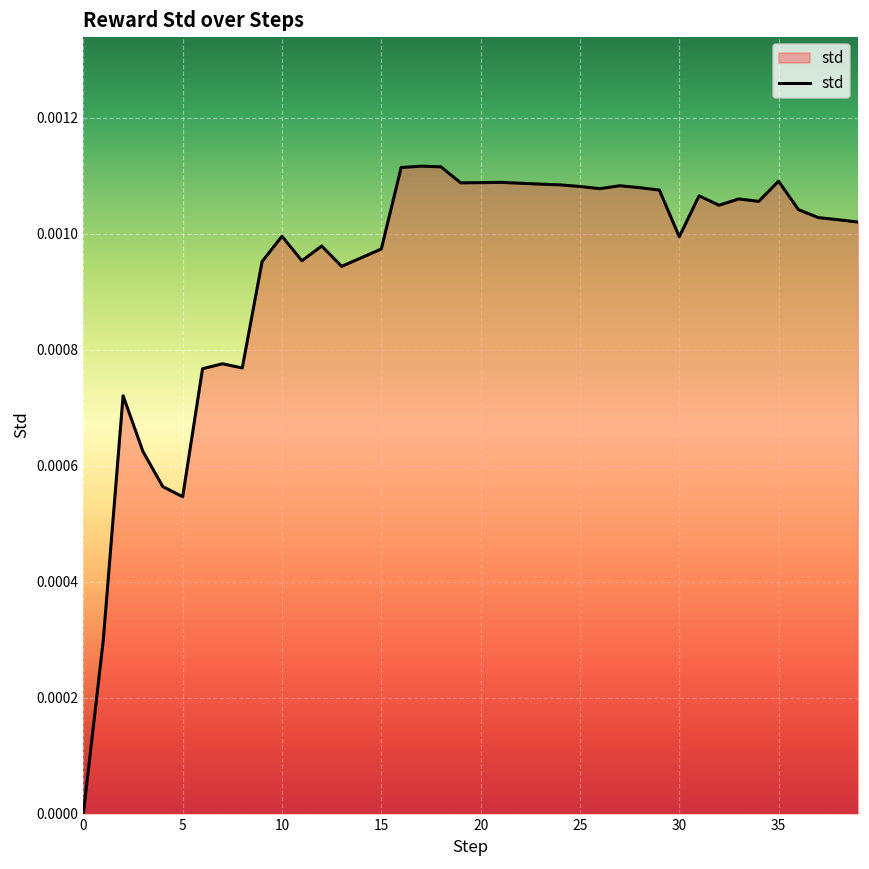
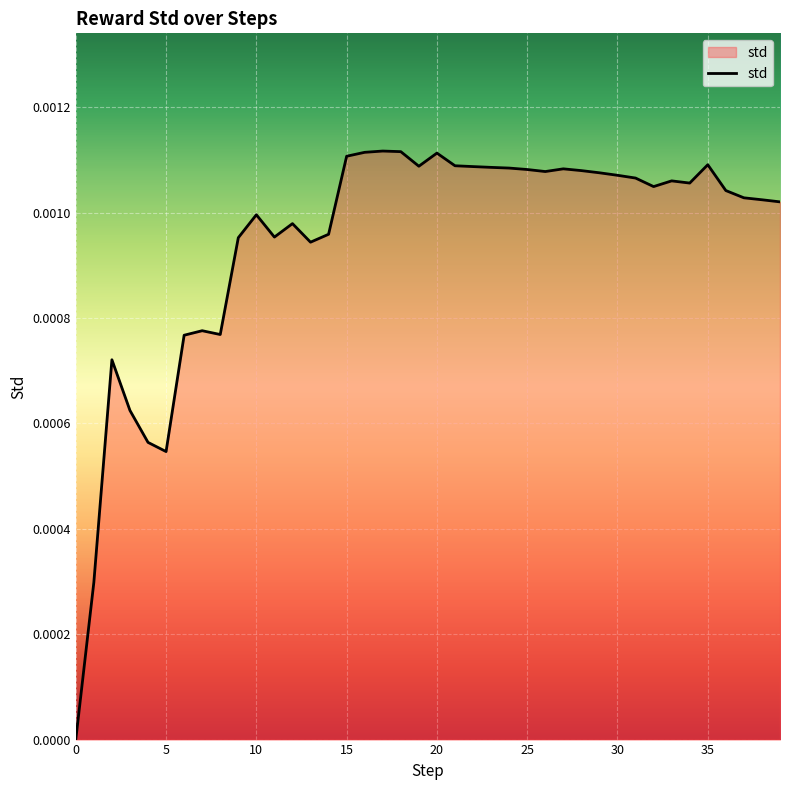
15: 0.00097 -> 0.00111
20: 0.00109 -> 0.00111
30: 0.00100 -> 0.00107
